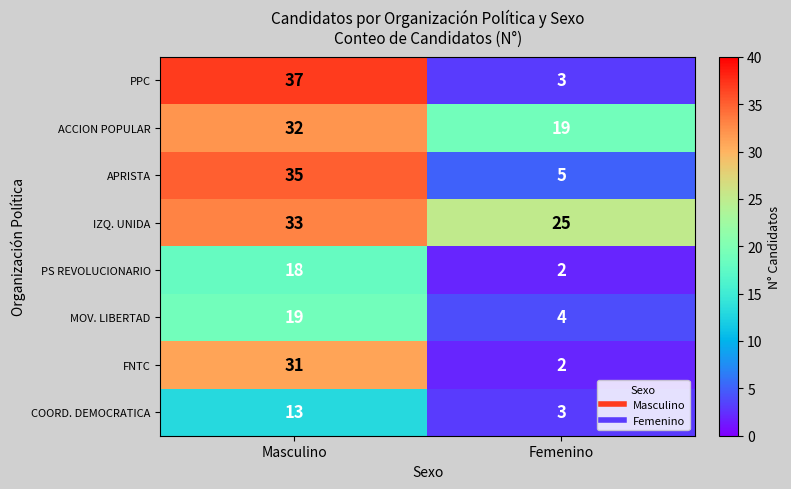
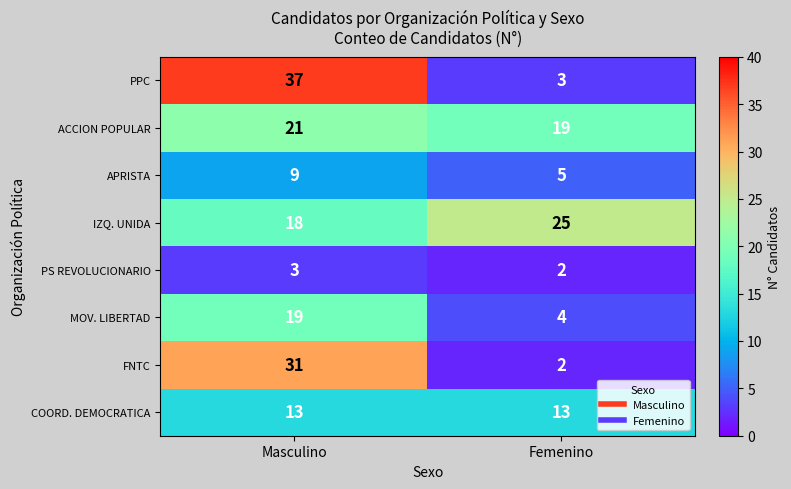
ACCION POPULAR, Masculino: 32 -> 21
APRISTA, Masculino: 35 -> 9
IZQ. UNIDA, Masculino: 33 -> 18
PS REVOLUCIONARIO, Masculino: 18 -> 3
COORD. DEMOCRATICA, Femenino: 3 -> 13
